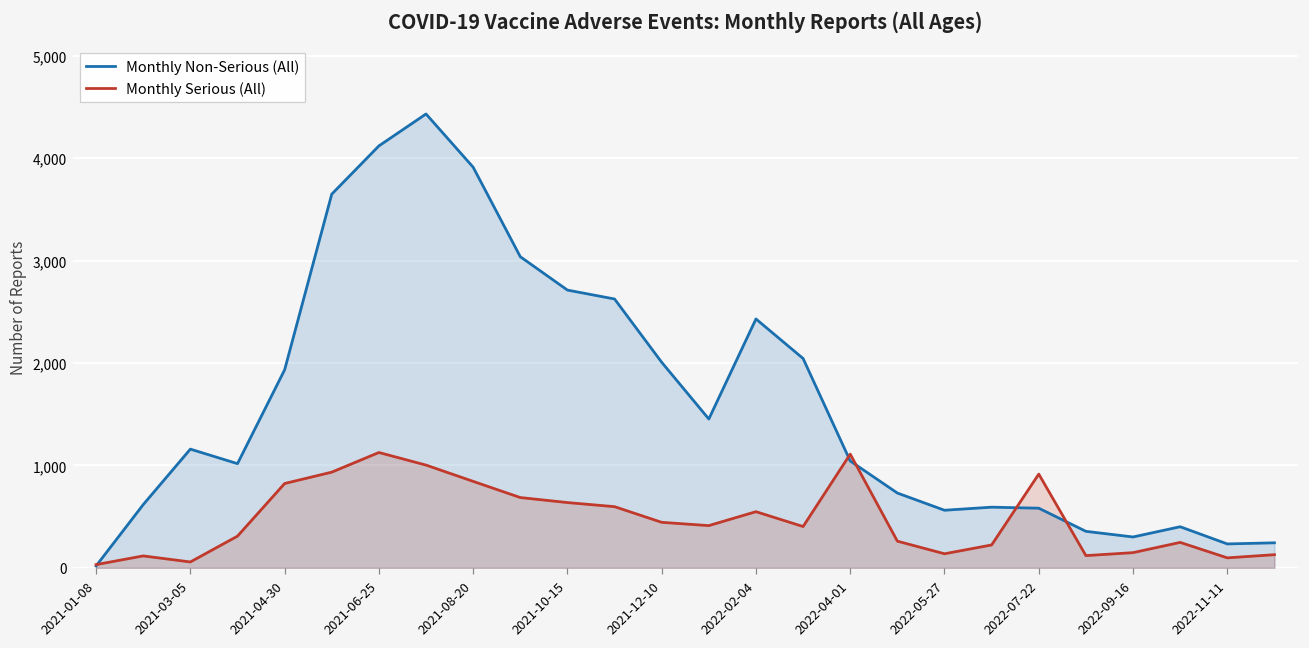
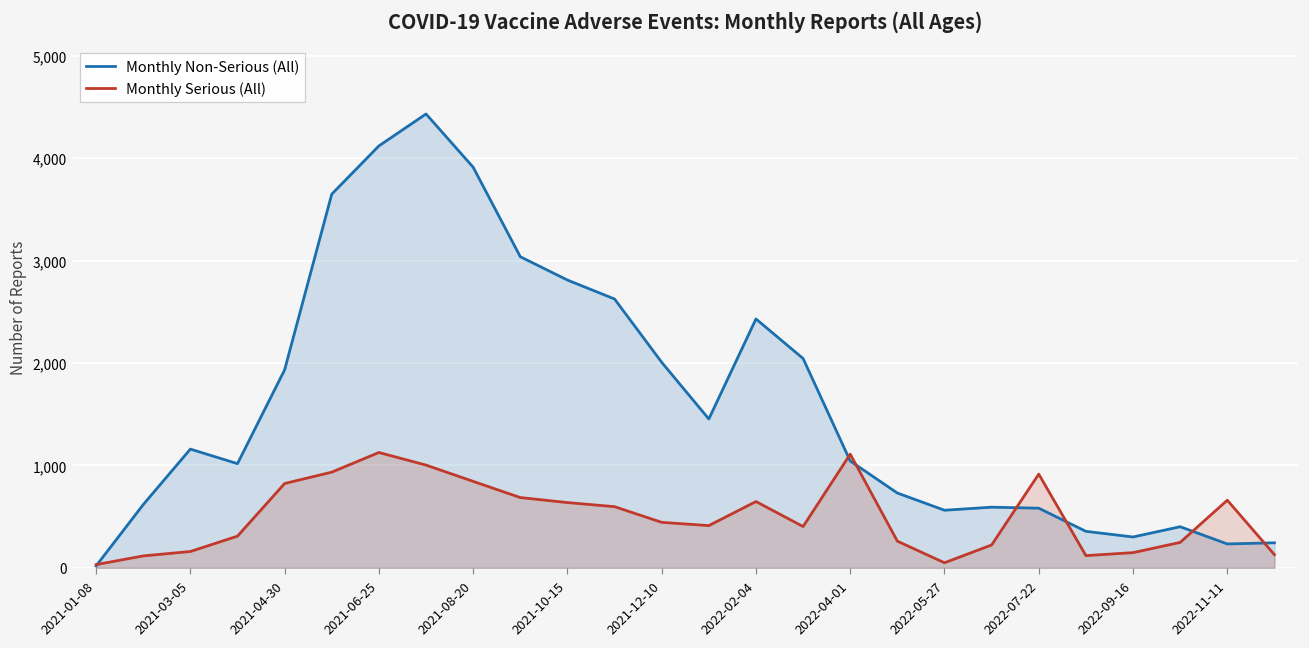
Monthly Serious (All), 2021-03-05: 100 -> 200
Monthly Non-Serious (All), 2021-10-15: 2,700 -> 2,800
Monthly Serious (All), 2022-02-04: 500 -> 600
Monthly Serious (All), 2022-05-27: 100 -> 0
Monthly Serious (All), 2022-11-11: 100 -> 700
